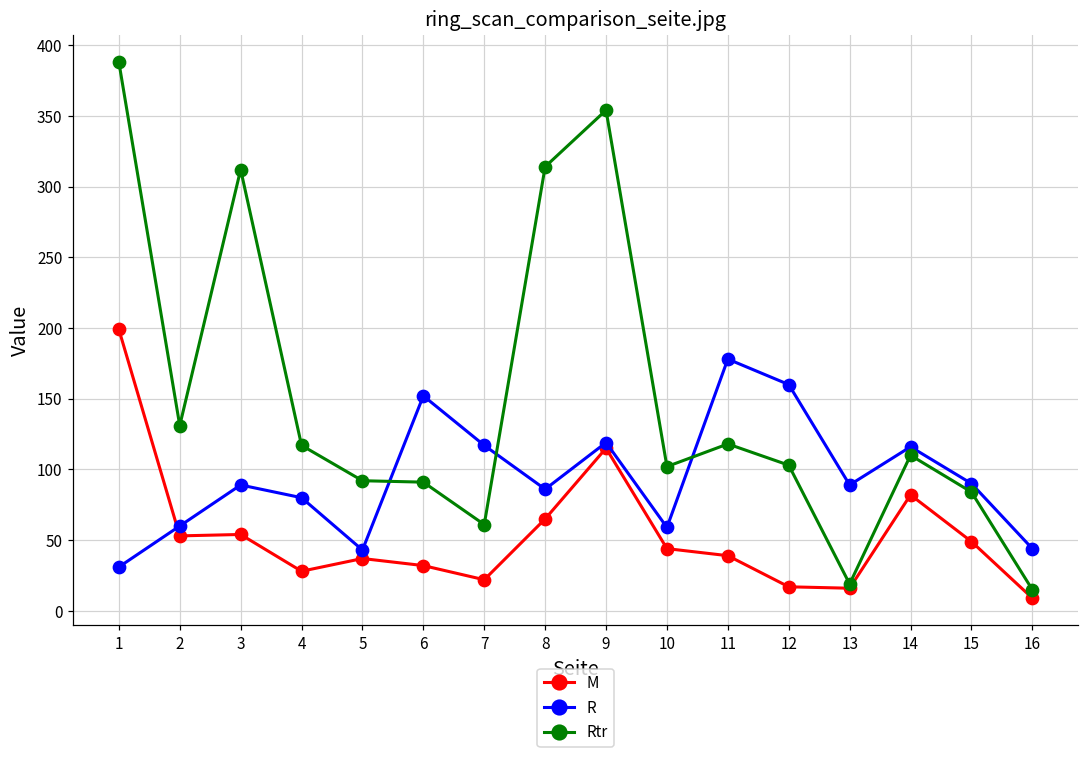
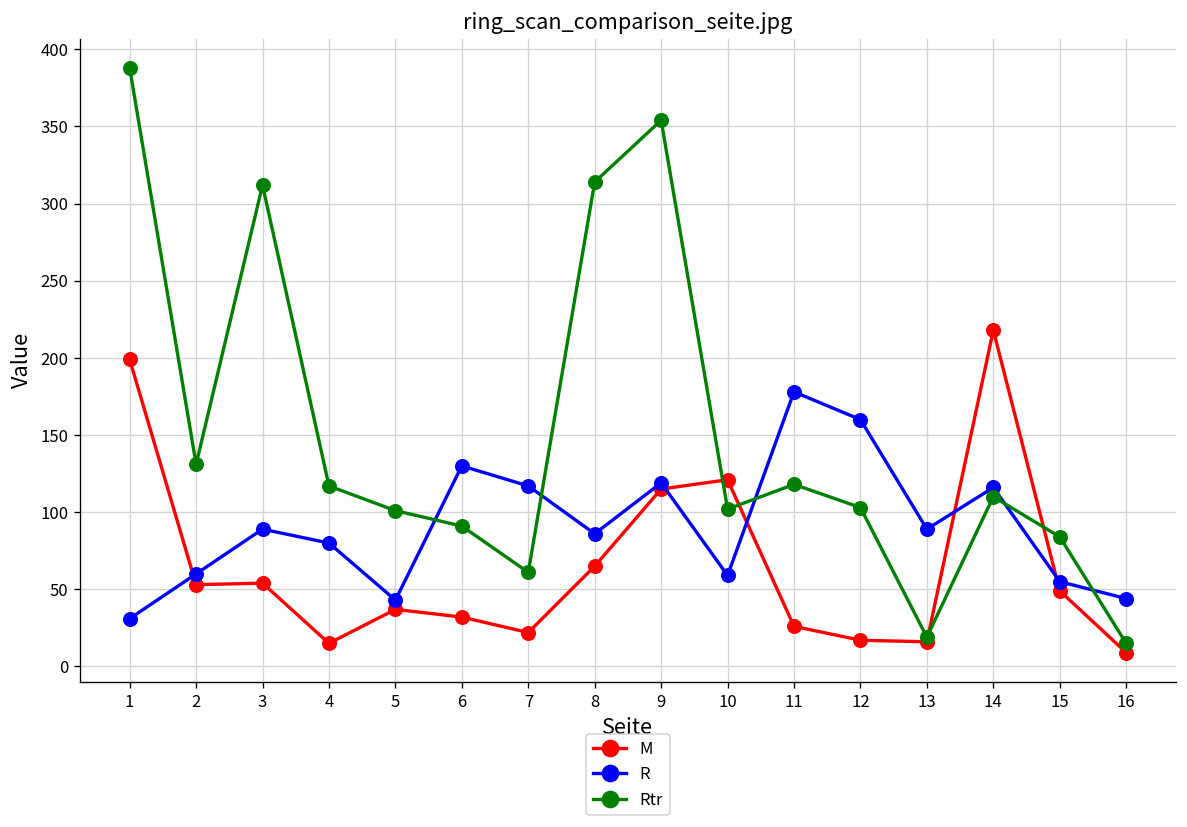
M, 4: 28 -> 15
Rtr, 5: 92 -> 101
R, 6: 152 -> 130
M, 10: 44 -> 121
M, 11: 39 -> 26
M, 14: 82 -> 218
R, 15: 90 -> 55
